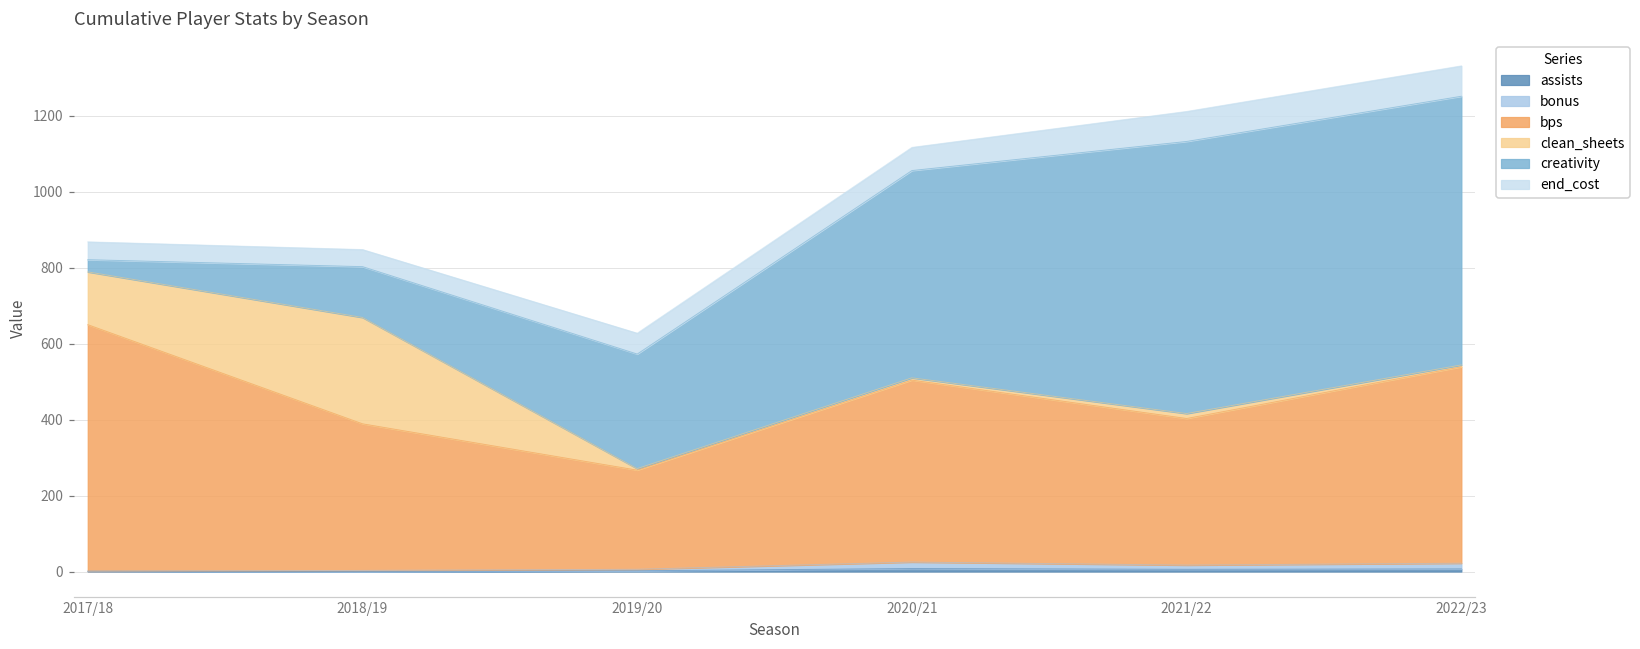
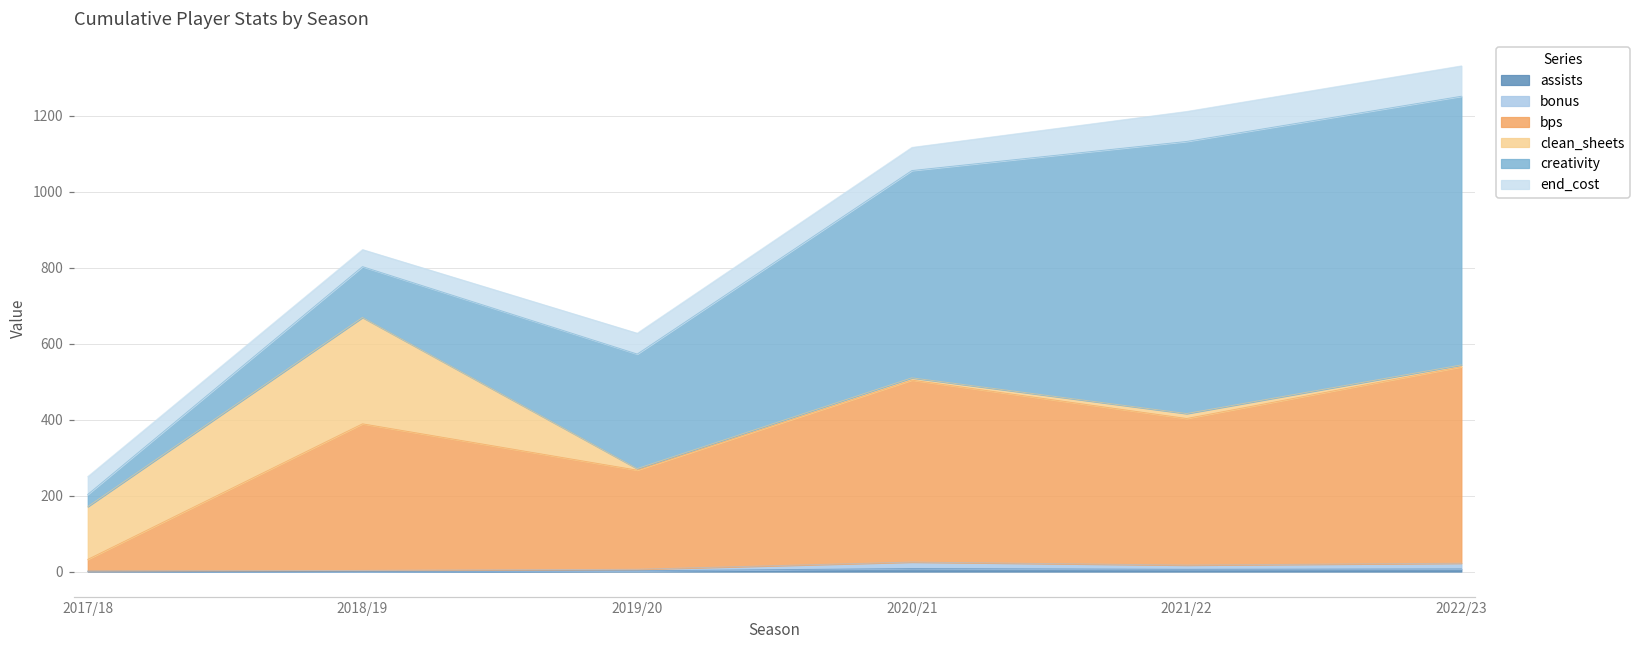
bps, 2017/18: 650 -> 30
